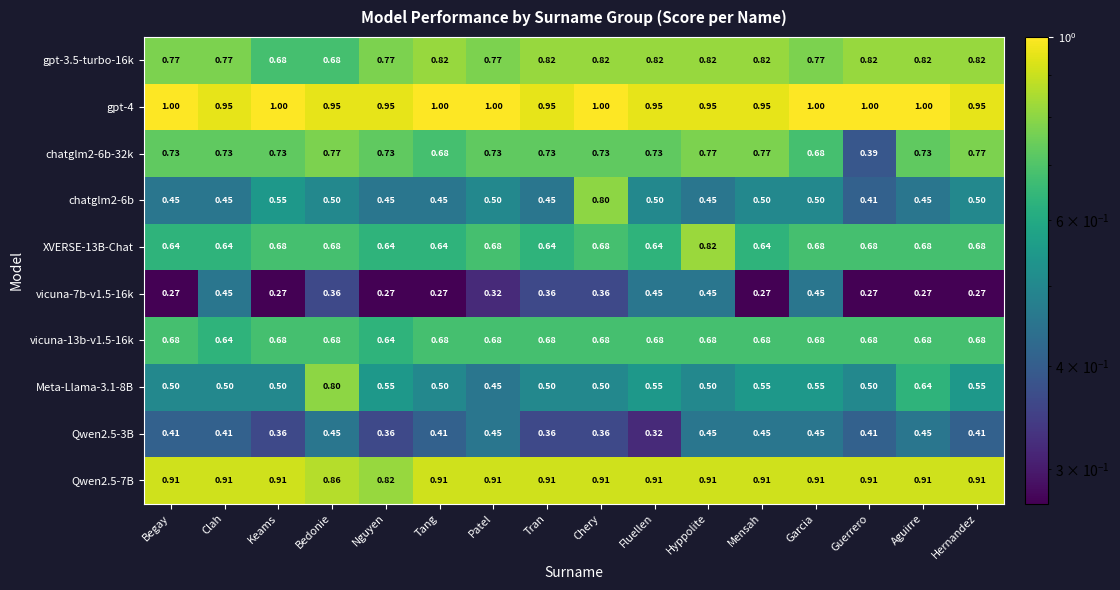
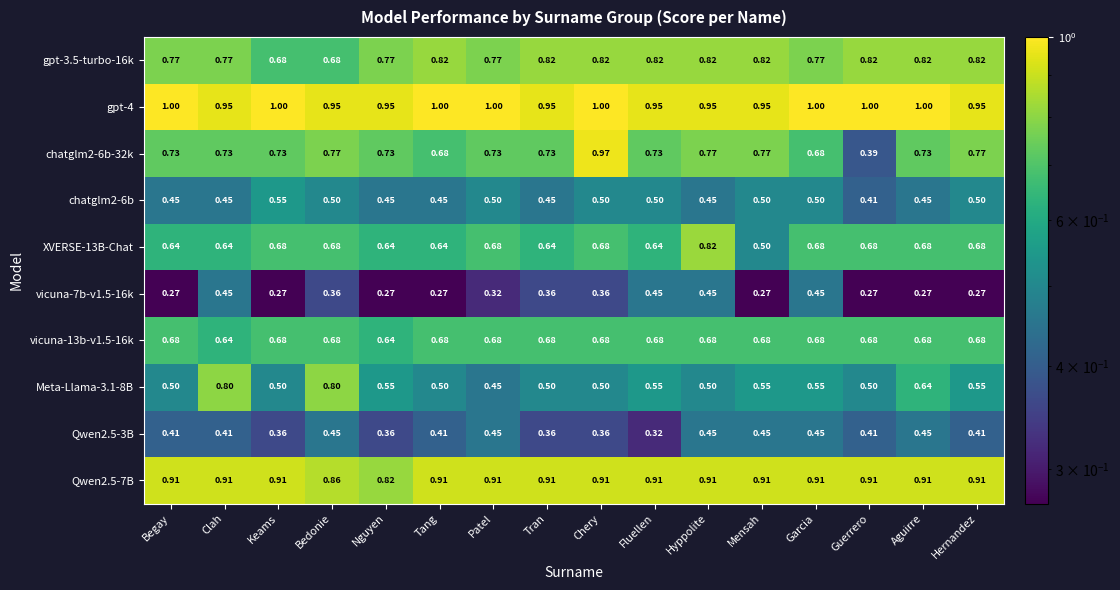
chatglm2-6b-32k, Chery: 0.73 -> 0.97
chatglm2-6b, Chery: 0.80 -> 0.50
XVERSE-13B-Chat, Mensah: 0.64 -> 0.50
Meta-Llama-3.1-8B, Clah: 0.50 -> 0.80
